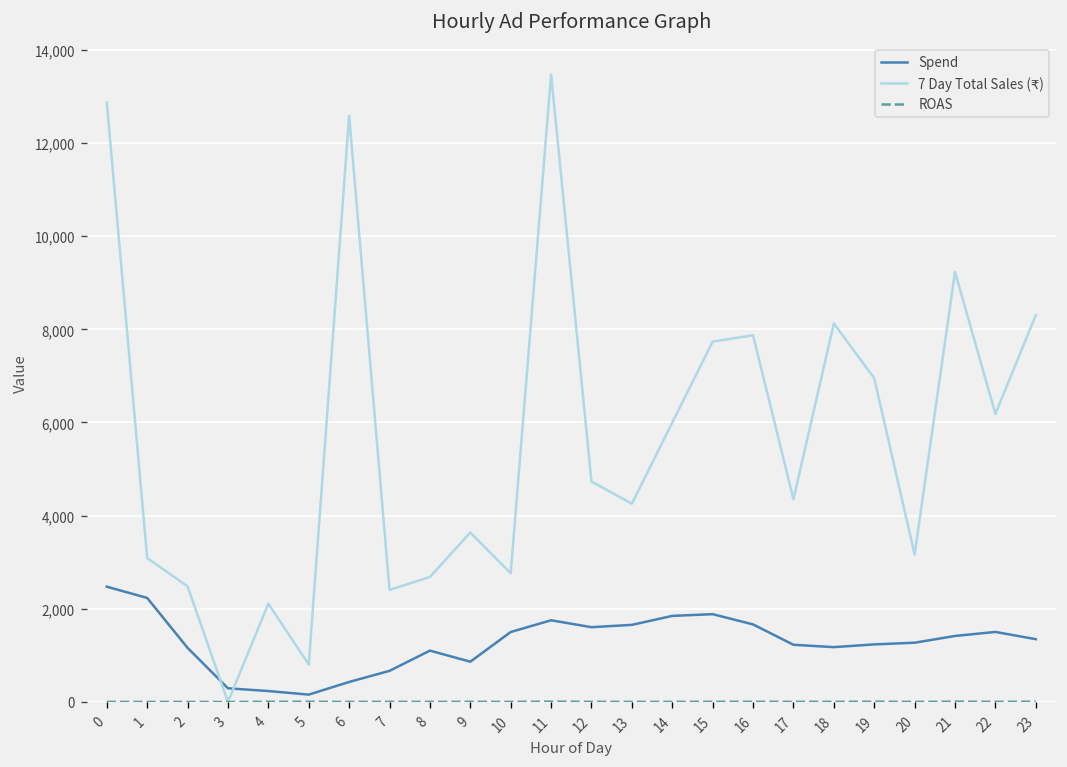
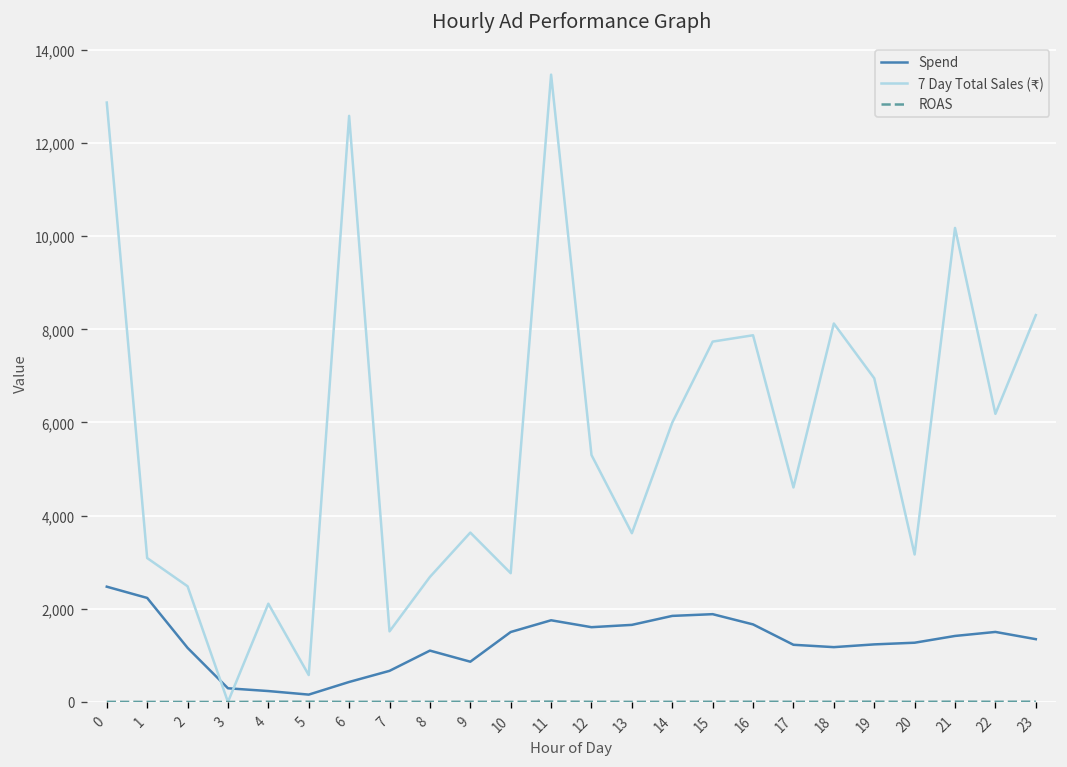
7 Day Total Sales (₹), 5: 800 -> 600
7 Day Total Sales (₹), 7: 2,400 -> 1,500
7 Day Total Sales (₹), 12: 4,700 -> 5,300
7 Day Total Sales (₹), 13: 4,300 -> 3,600
7 Day Total Sales (₹), 17: 4,400 -> 4,600
7 Day Total Sales (₹), 21: 9,200 -> 10,200
